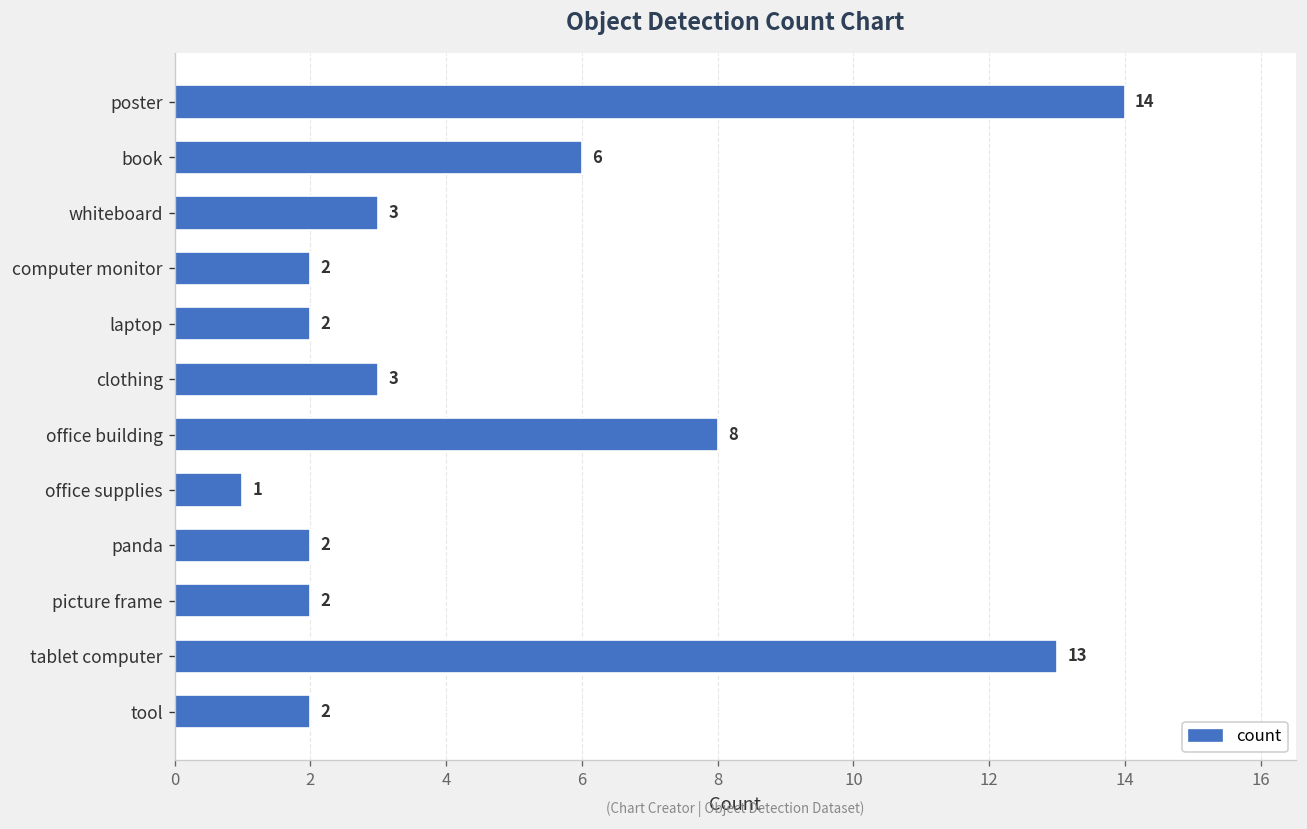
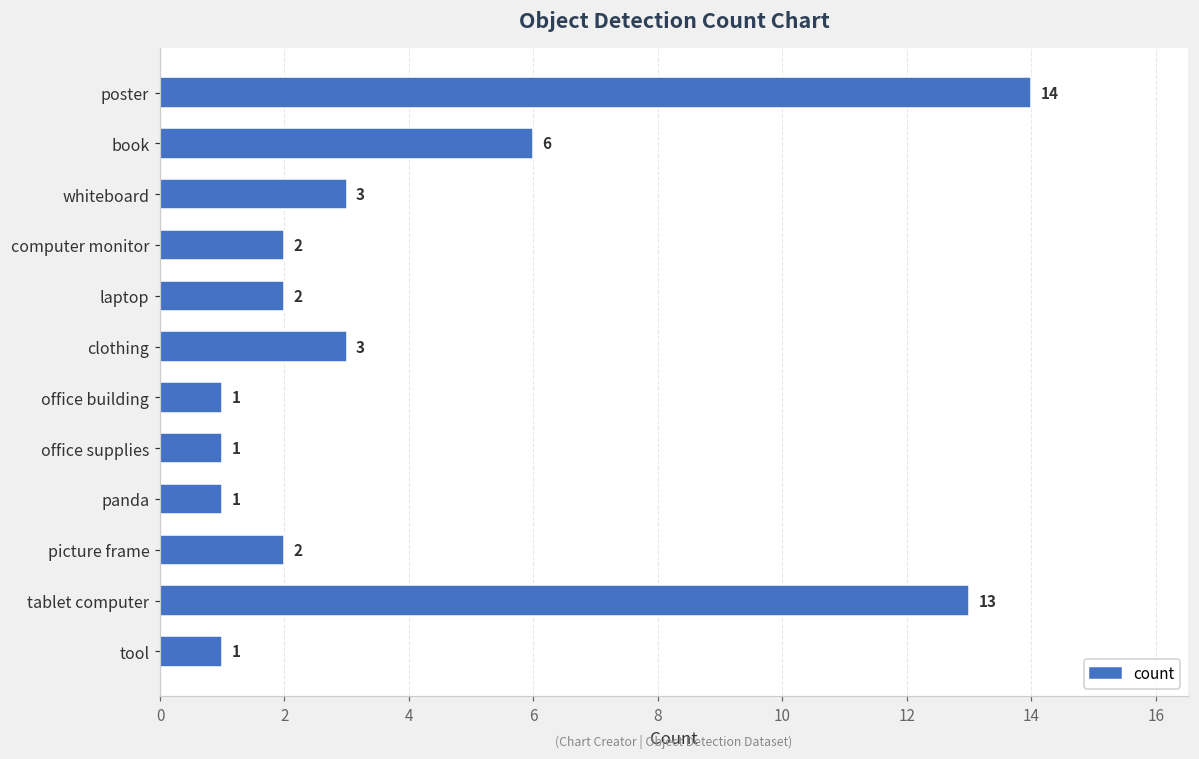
office building: 8 -> 1
panda: 2 -> 1
tool: 2 -> 1
